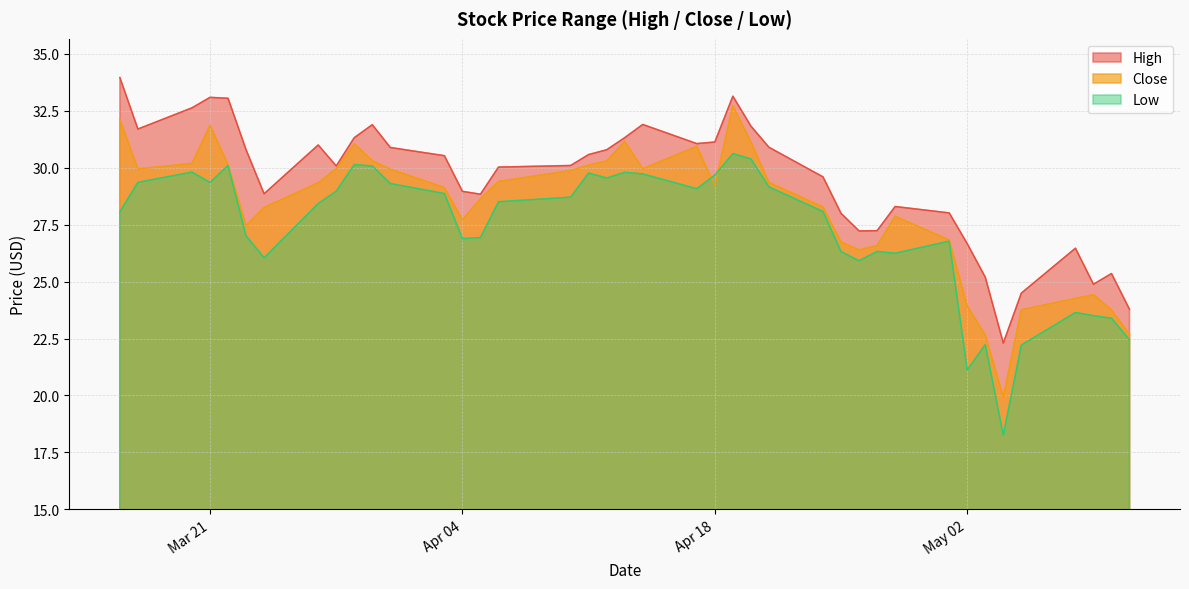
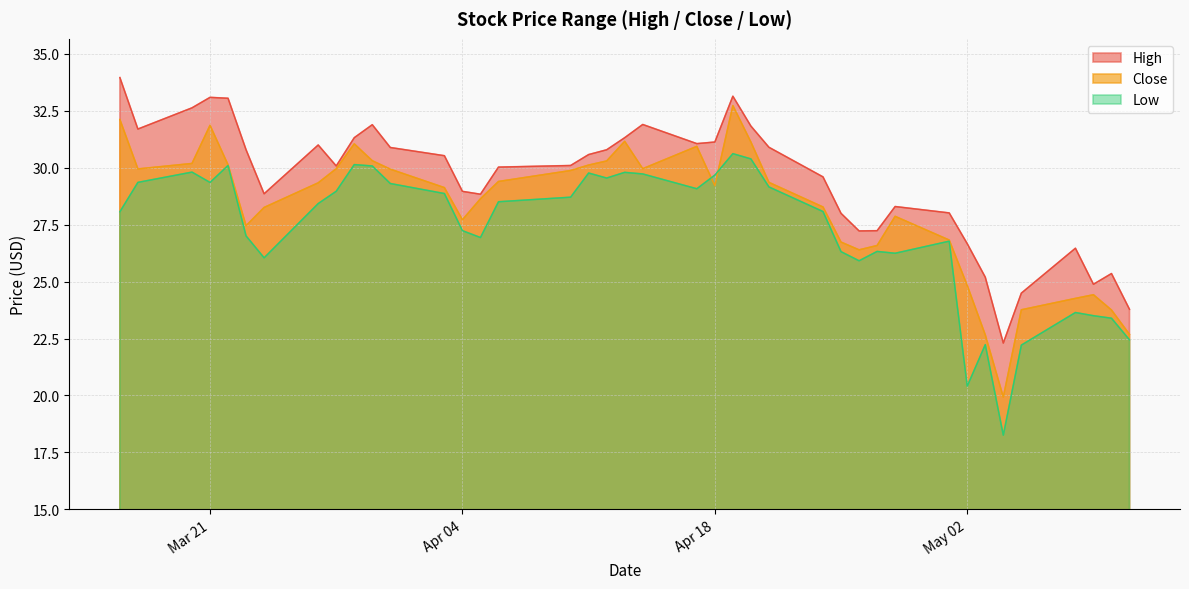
Low, Apr 04: 26.9 -> 27.2
Close, May 02: 23.9 -> 24.8
Low, May 02: 21.1 -> 20.4
